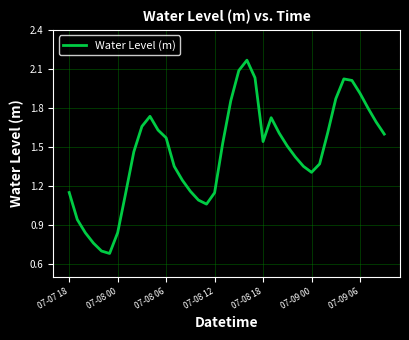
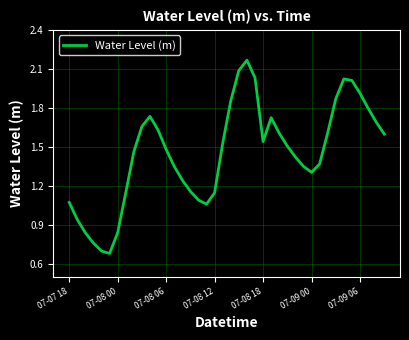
07-07 18: 1.15 -> 1.07
07-08 06: 1.57 -> 1.48
